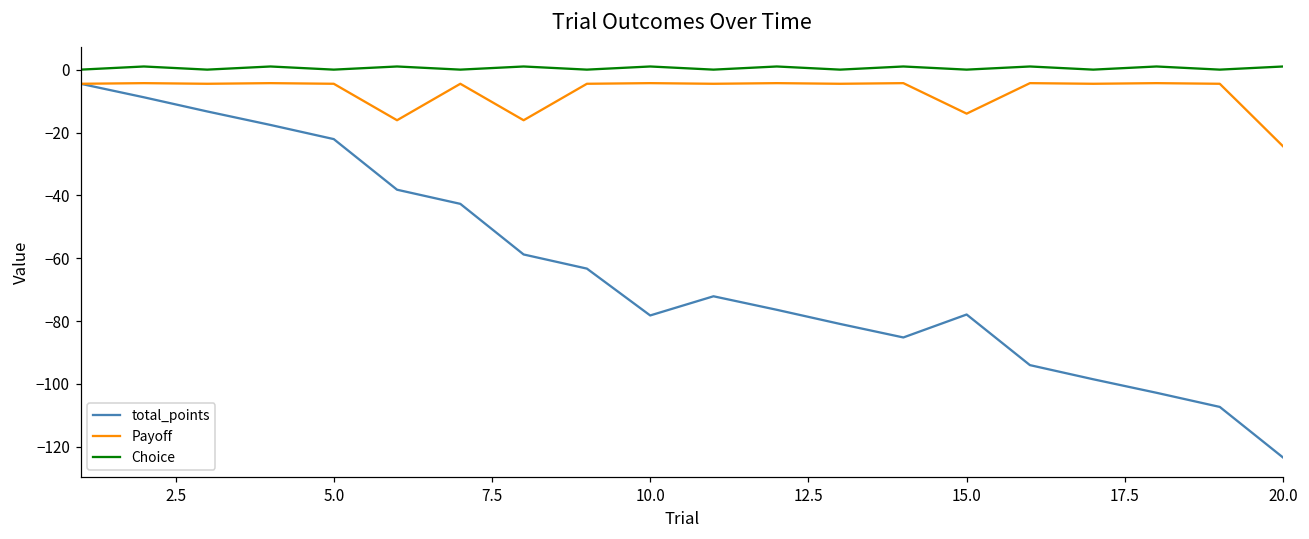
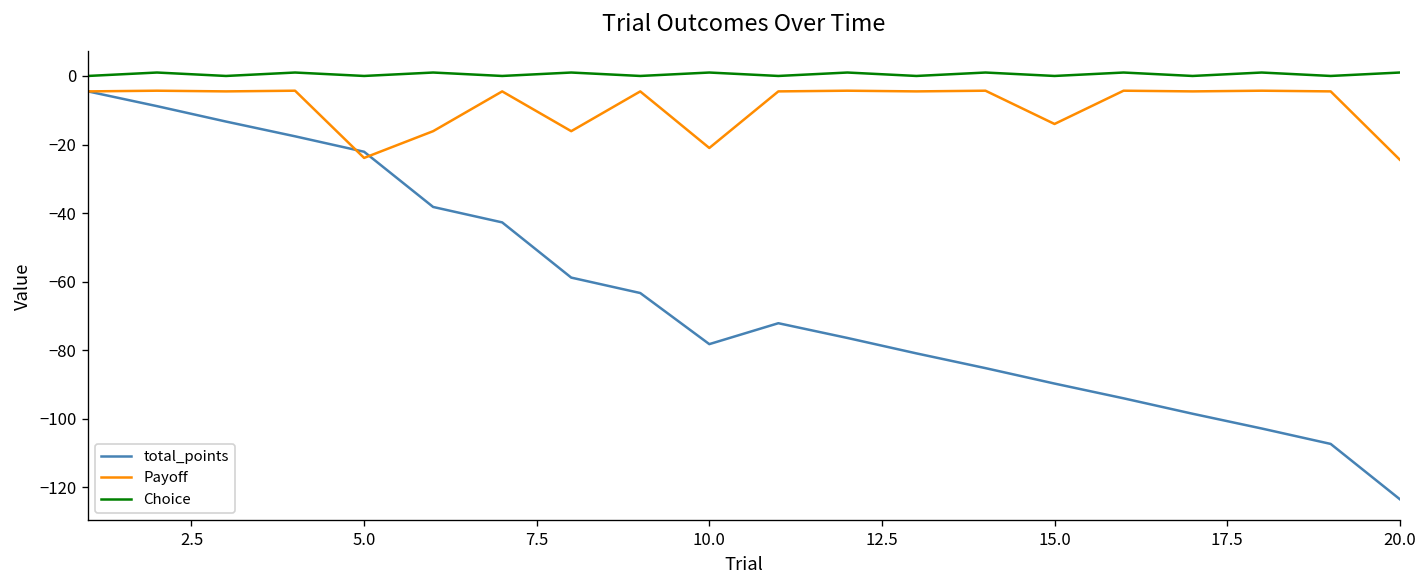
Payoff, 5.0: -5 -> -24
Payoff, 10.0: -4 -> -21
total_points, 15.0: -78 -> -90
